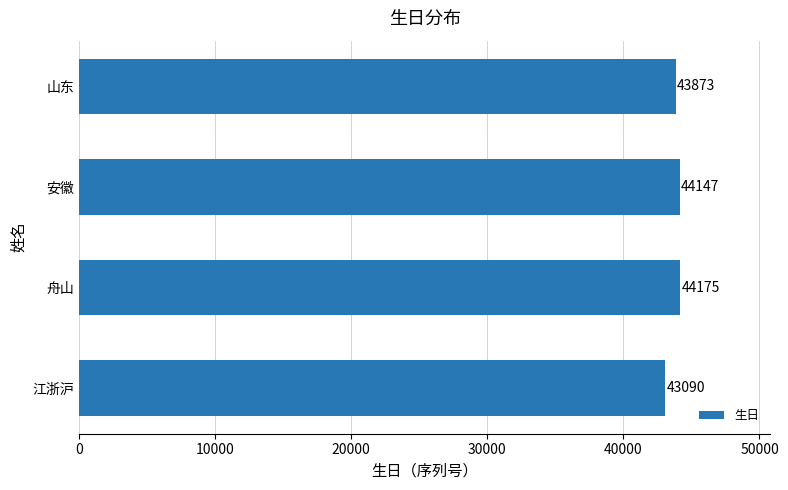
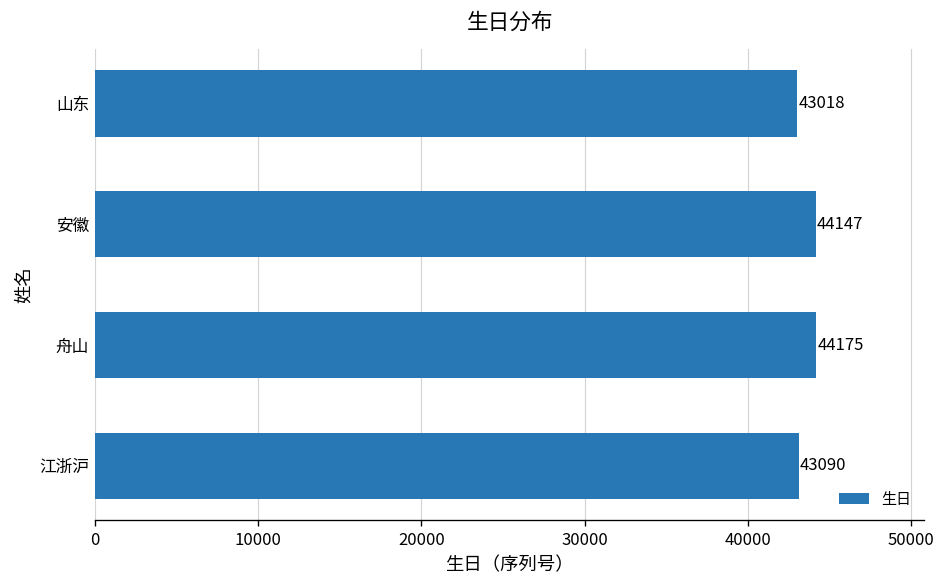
山东: 43873 -> 43018
